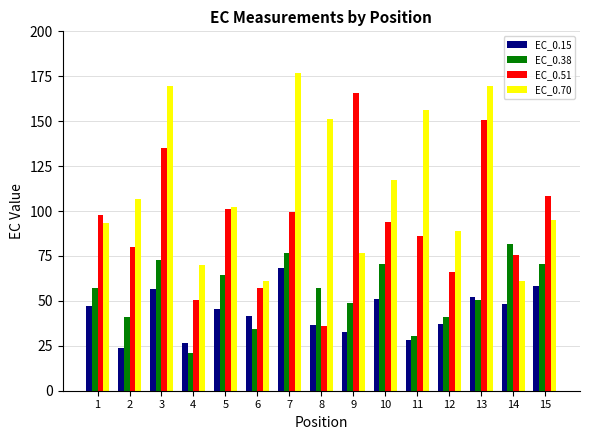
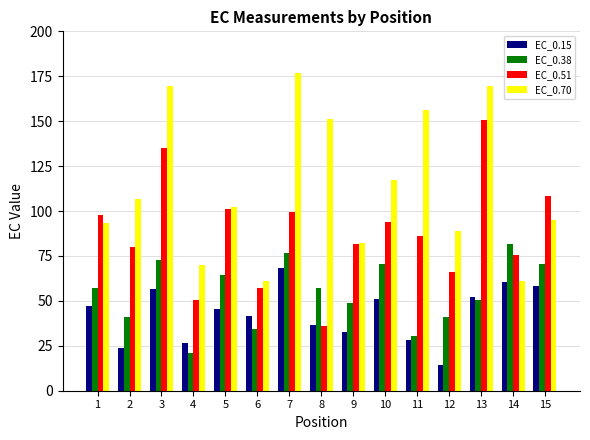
EC_0.51, 9: 166 -> 81
EC_0.70, 9: 77 -> 82
EC_0.15, 12: 37 -> 14
EC_0.15, 14: 48 -> 60
